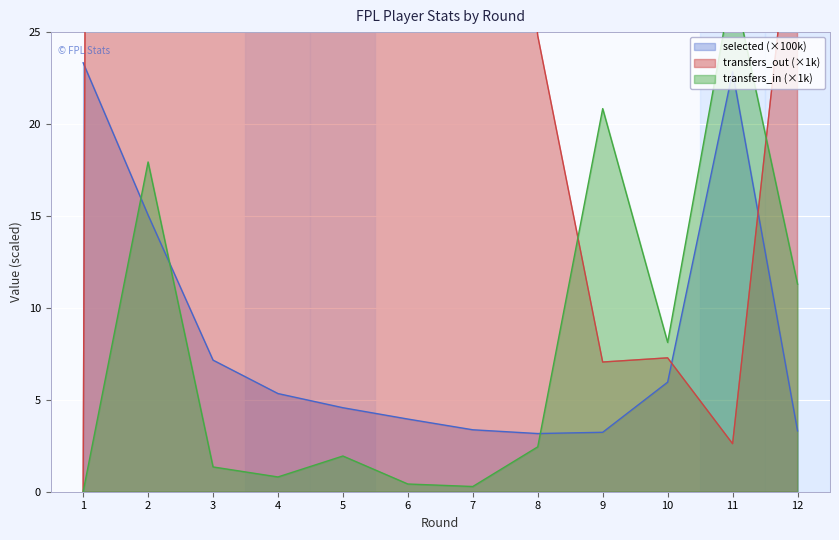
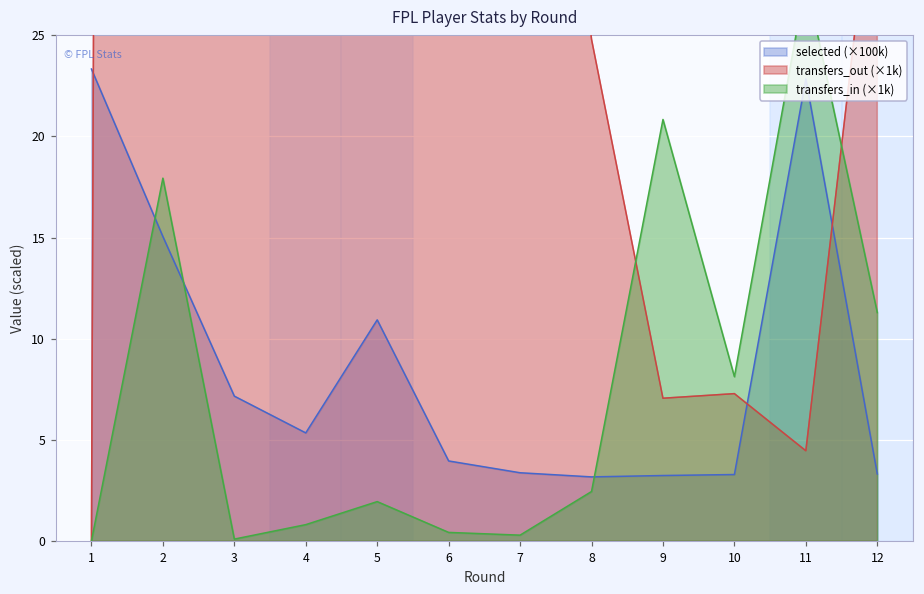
transfers_in (×1k), 3: 1.3 -> 0.1
selected (×100k), 5: 4.6 -> 10.9
selected (×100k), 10: 6.0 -> 3.3
transfers_out (×1k), 11: 2.6 -> 4.5
